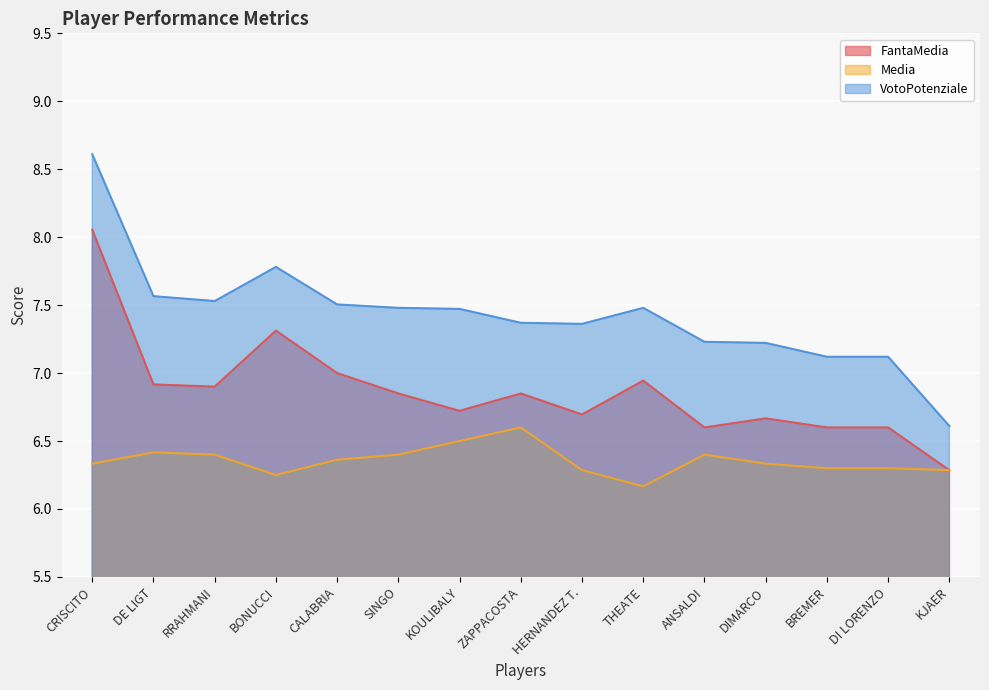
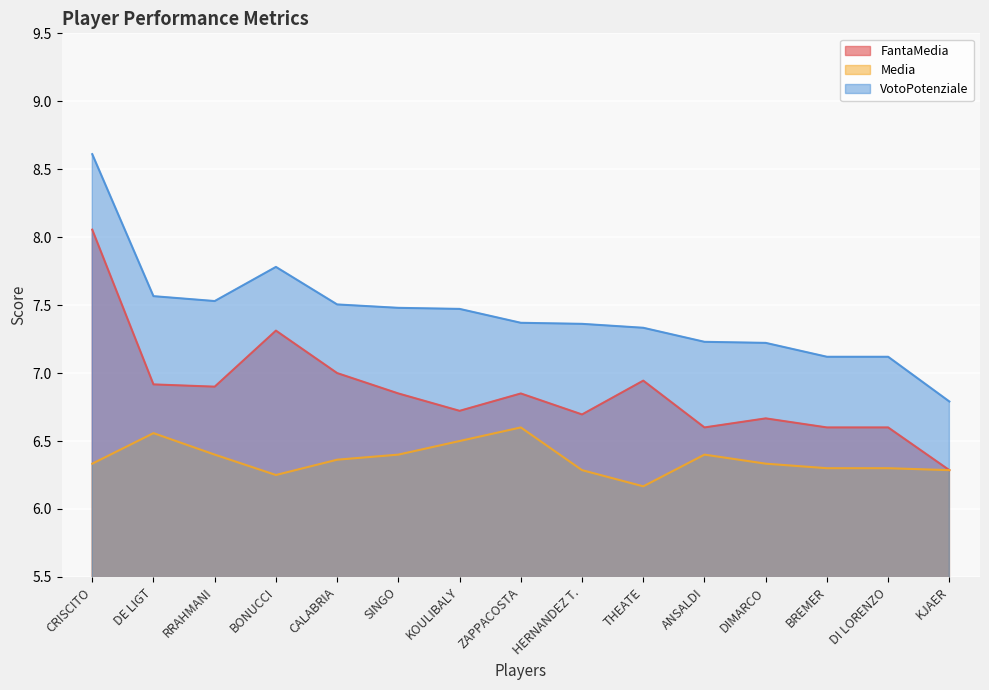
Media, DE LIGT: 6.42 -> 6.56
VotoPotenziale, THEATE: 7.48 -> 7.33
VotoPotenziale, KJAER: 6.61 -> 6.79
